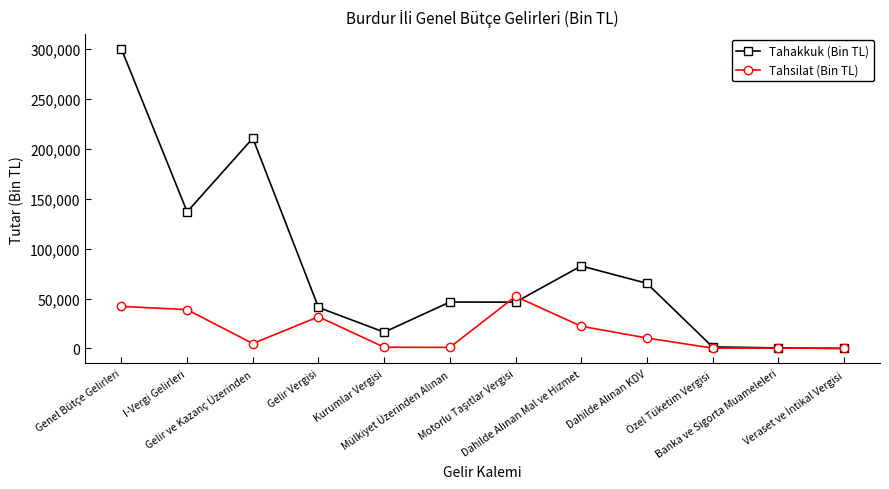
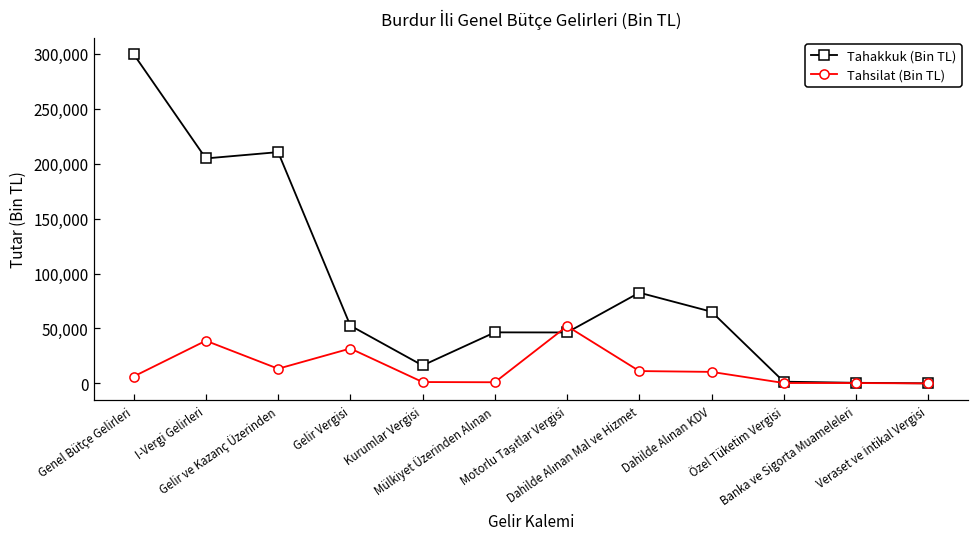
Tahsilat (Bin TL), Genel Bütçe Gelirleri: 40,000 -> 10,000
Tahakkuk (Bin TL), I-Vergi Gelirleri: 140,000 -> 200,000
Tahsilat (Bin TL), Gelir ve Kazanç Üzerinden: 0 -> 10,000
Tahakkuk (Bin TL), Gelir Vergisi: 40,000 -> 50,000
Tahsilat (Bin TL), Dahilde Alınan Mal ve Hizmet: 20,000 -> 10,000
